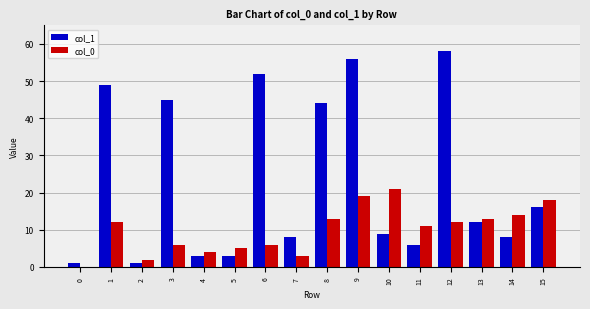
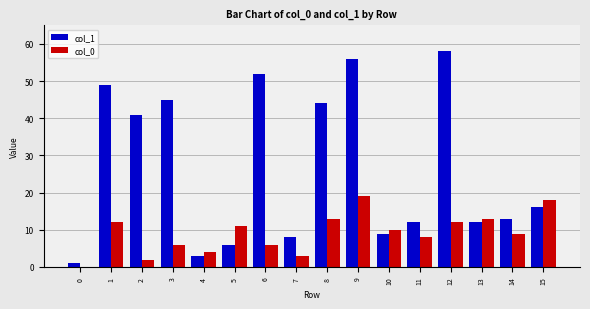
col_1, 2: 1 -> 41
col_1, 5: 3 -> 6
col_0, 5: 5 -> 11
col_0, 10: 21 -> 10
col_1, 11: 6 -> 12
col_0, 11: 11 -> 8
col_1, 14: 8 -> 13
col_0, 14: 14 -> 9
